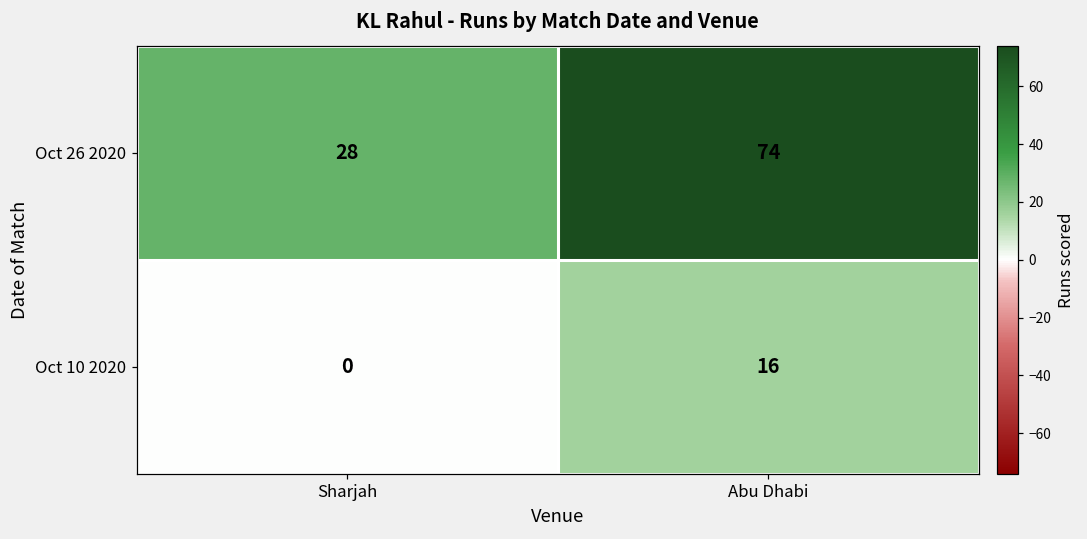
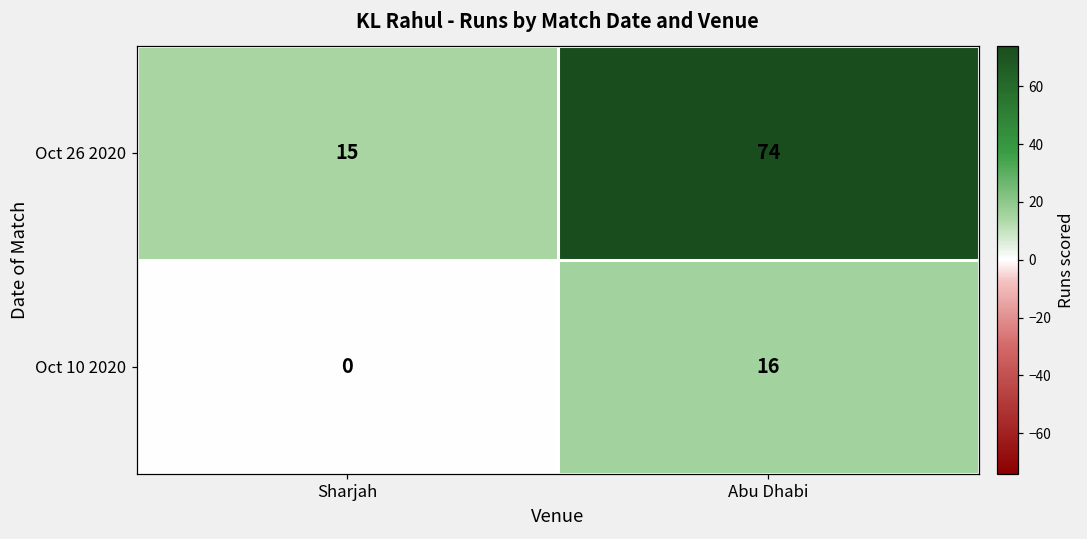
Oct 26 2020, Sharjah: 28 -> 15
